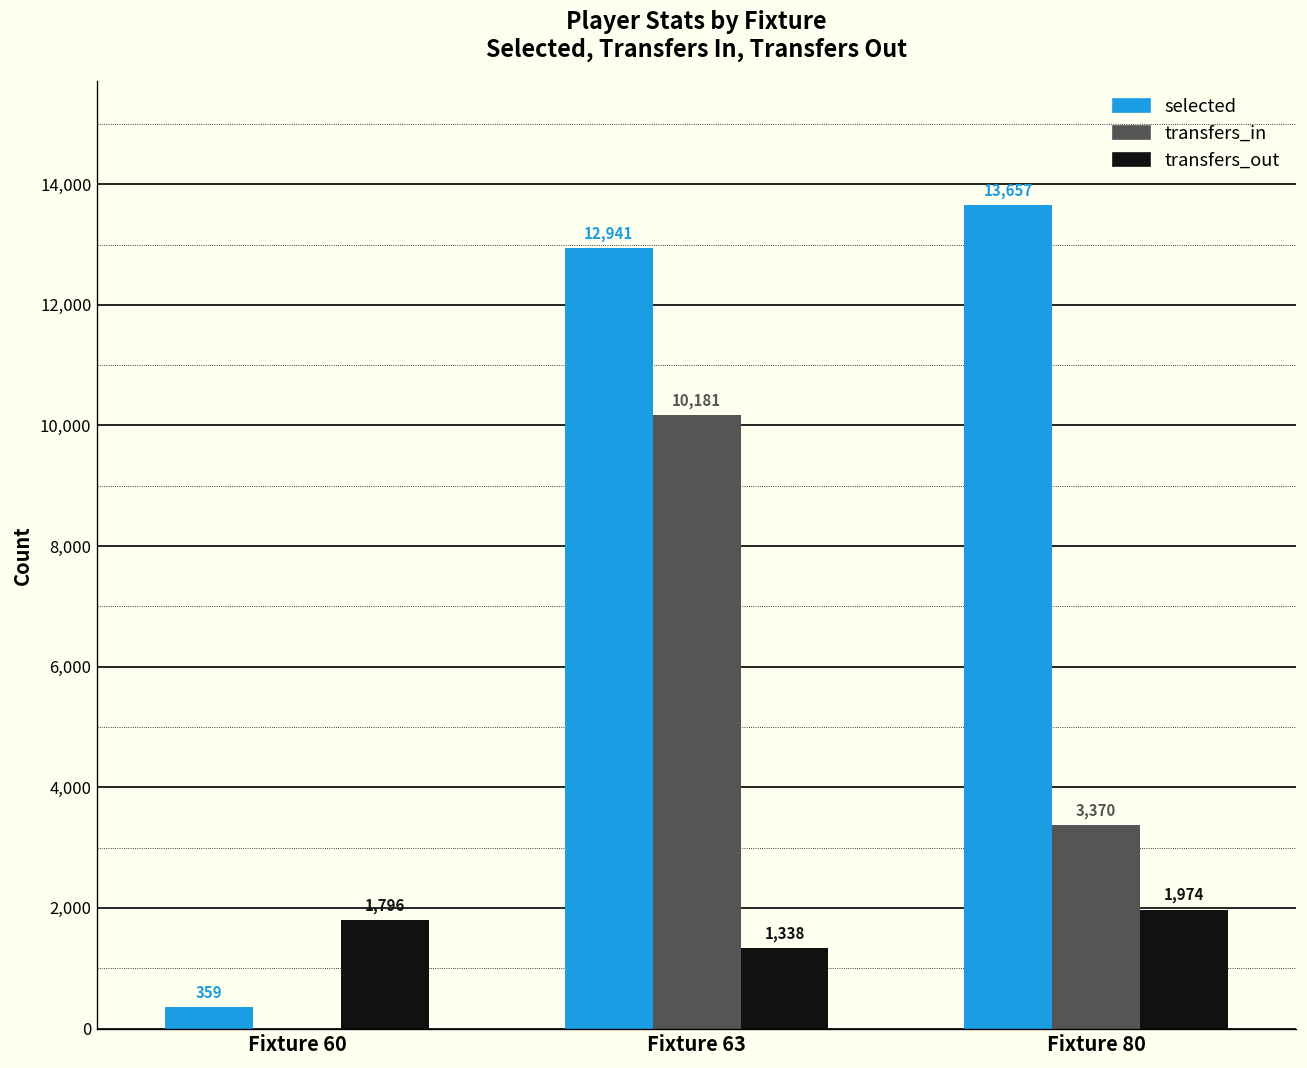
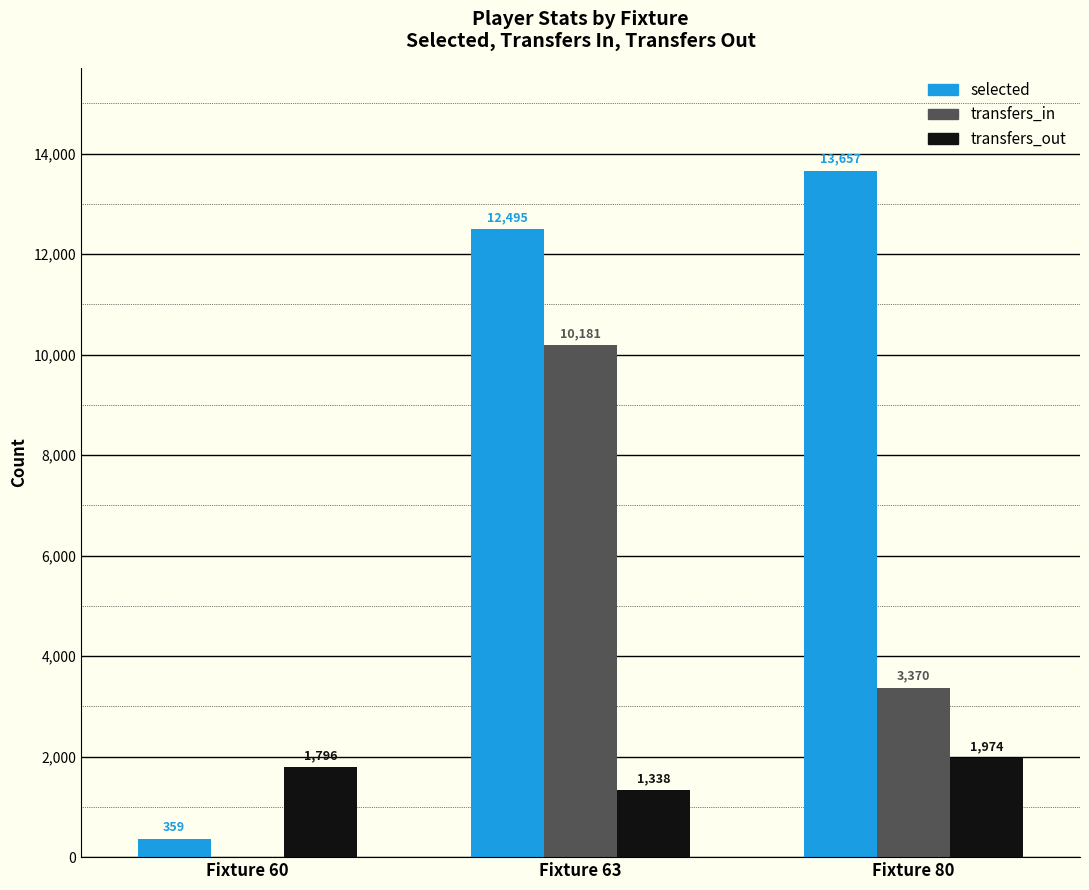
selected, Fixture 63: 12,941 -> 12,495
